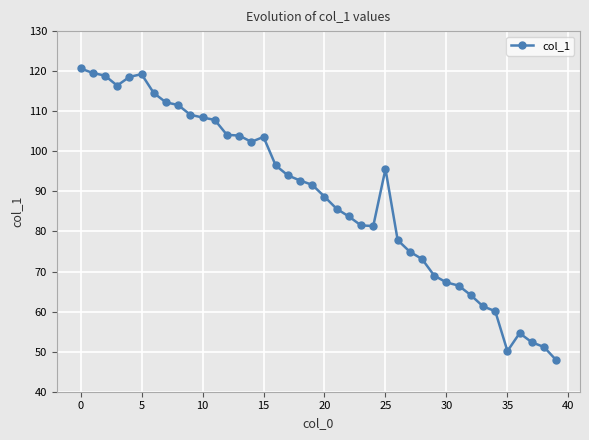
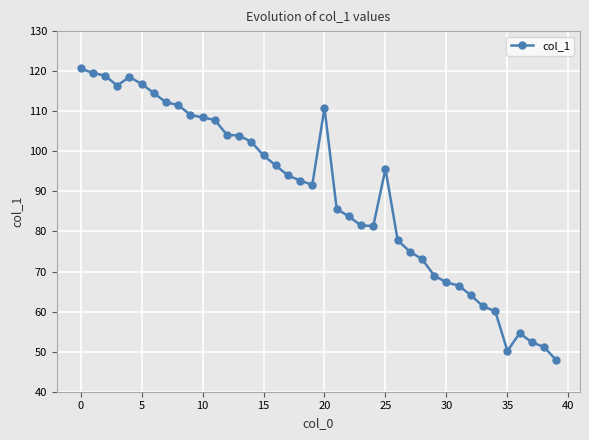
5: 119 -> 117
15: 104 -> 99
20: 89 -> 111
